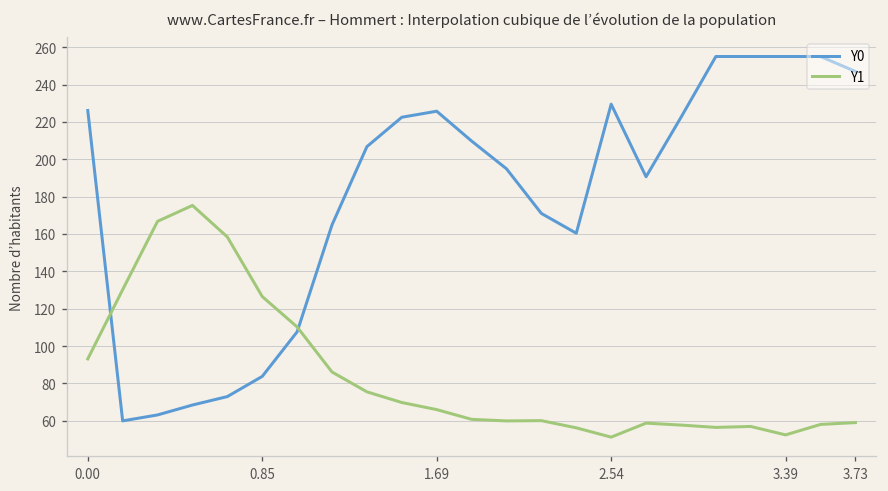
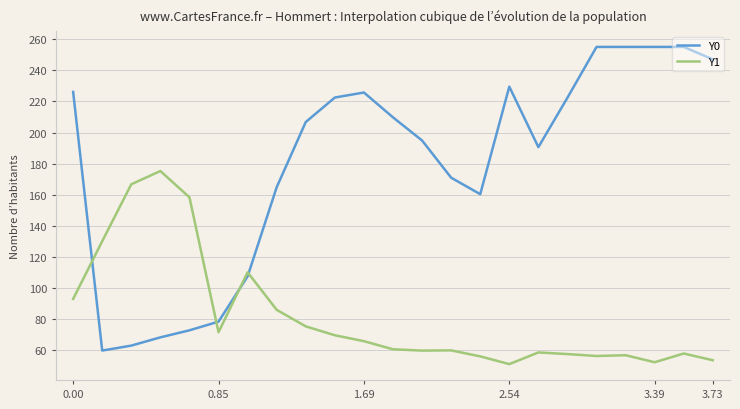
Y0, 0.85: 84 -> 79
Y1, 0.85: 126 -> 72
Y1, 3.73: 59 -> 54
